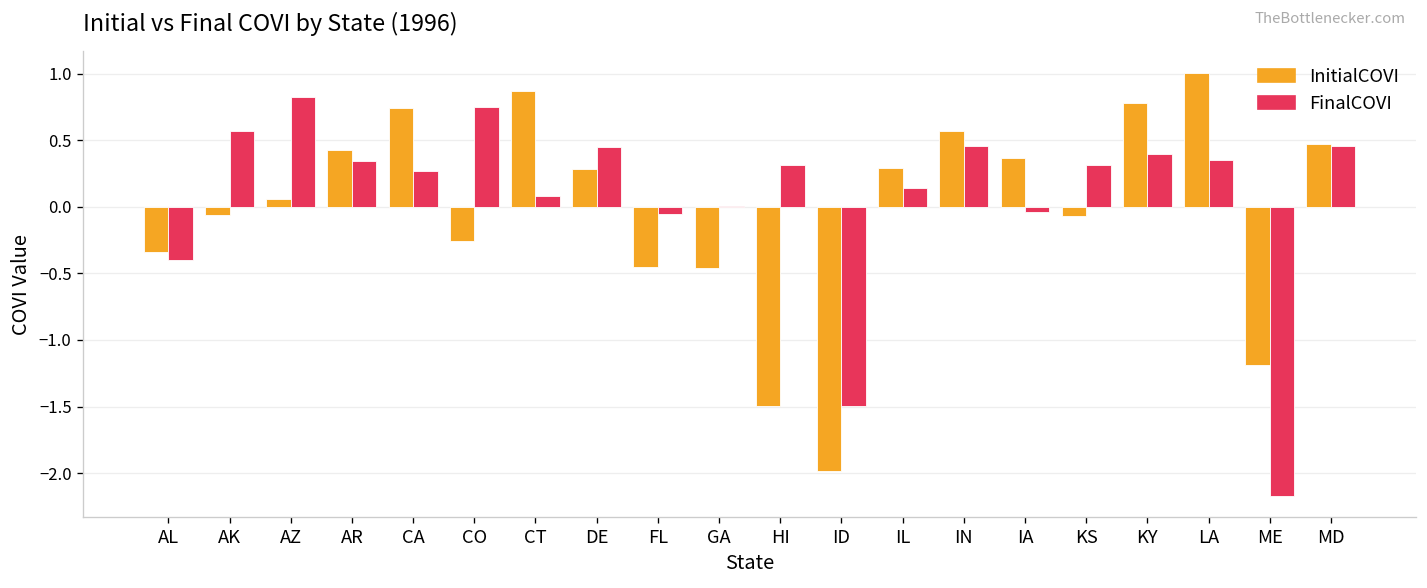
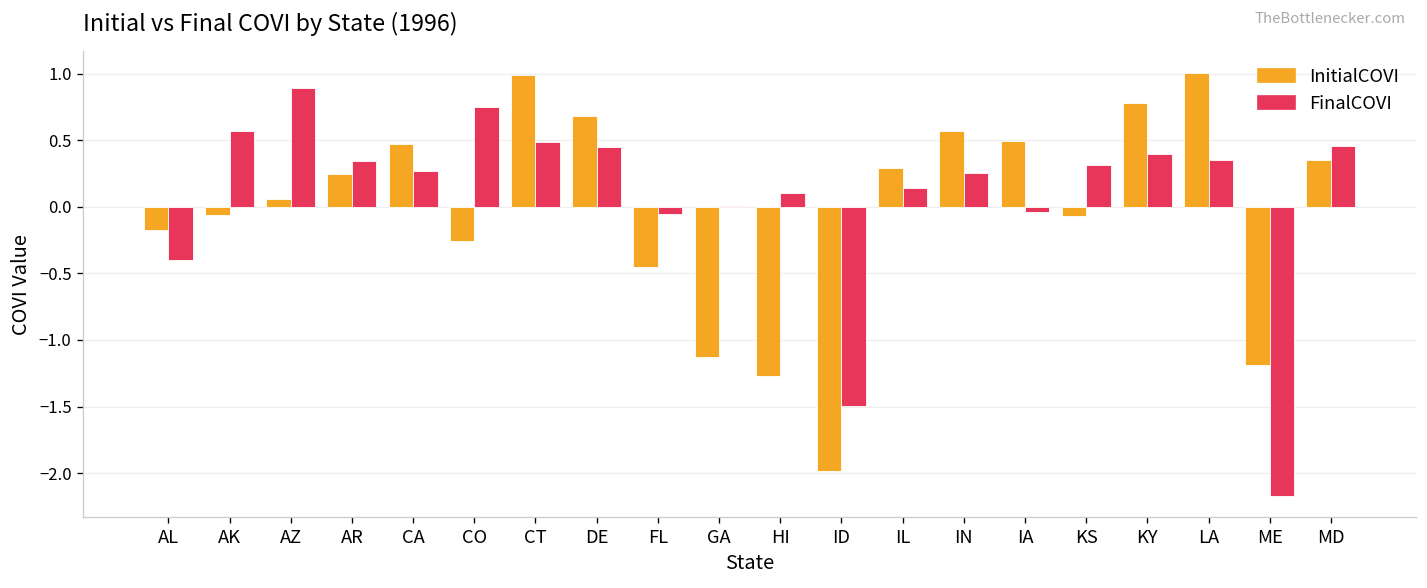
InitialCOVI, AL: -0.34 -> -0.17
FinalCOVI, AZ: 0.82 -> 0.89
InitialCOVI, AR: 0.42 -> 0.24
InitialCOVI, CA: 0.74 -> 0.47
InitialCOVI, CT: 0.87 -> 0.99
FinalCOVI, CT: 0.08 -> 0.49
InitialCOVI, DE: 0.28 -> 0.69
InitialCOVI, GA: -0.46 -> -1.12
InitialCOVI, HI: -1.50 -> -1.27
FinalCOVI, HI: 0.31 -> 0.10
FinalCOVI, IN: 0.46 -> 0.25
InitialCOVI, IA: 0.37 -> 0.50
InitialCOVI, MD: 0.47 -> 0.35
